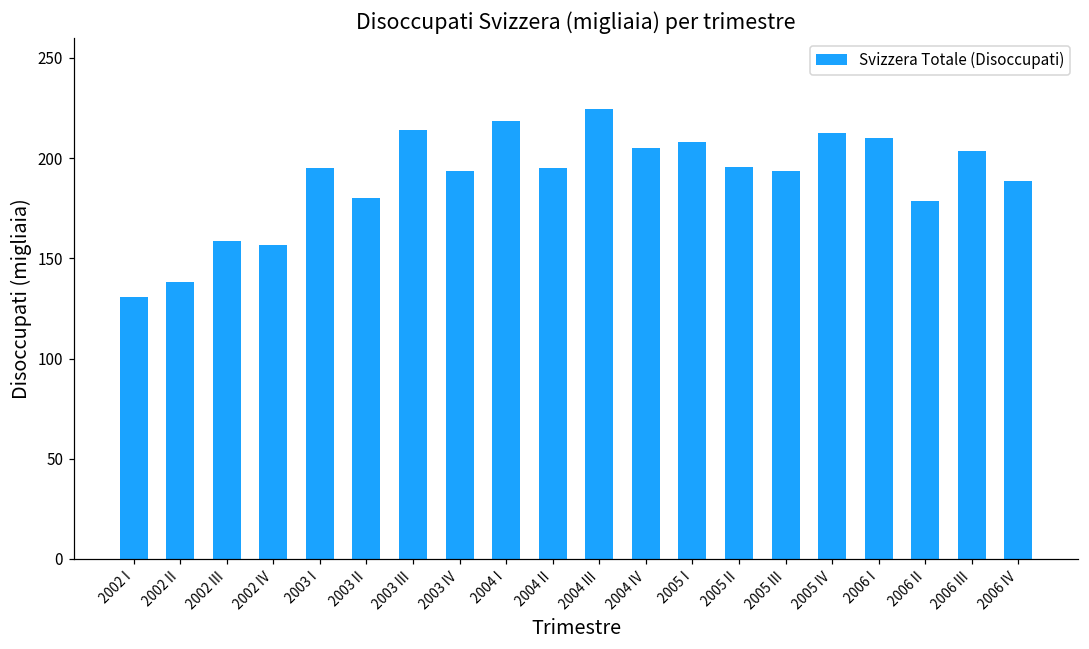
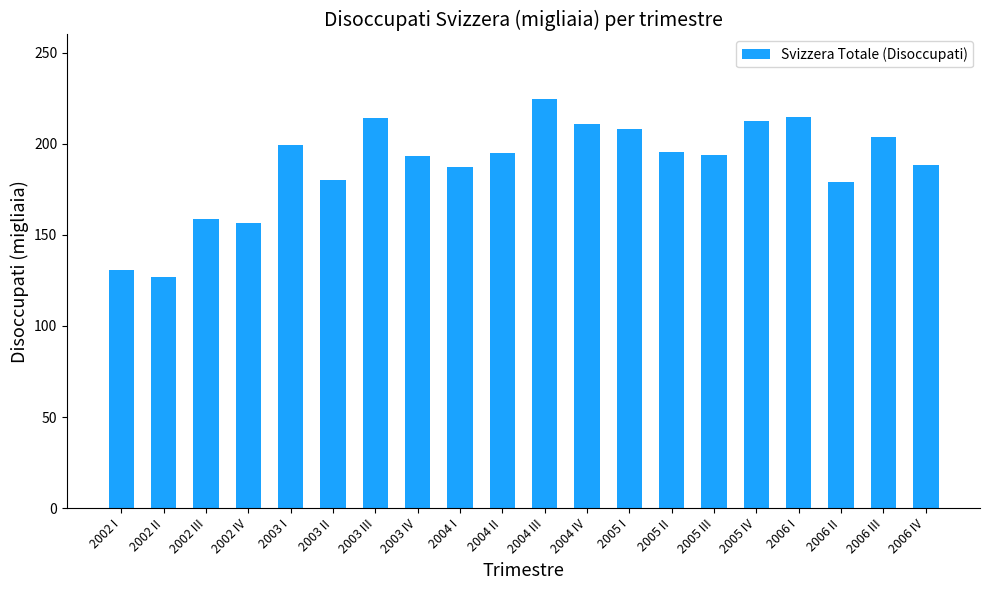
2002 II: 138 -> 127
2003 I: 195 -> 200
2004 I: 218 -> 187
2004 IV: 205 -> 211
2006 I: 210 -> 215
